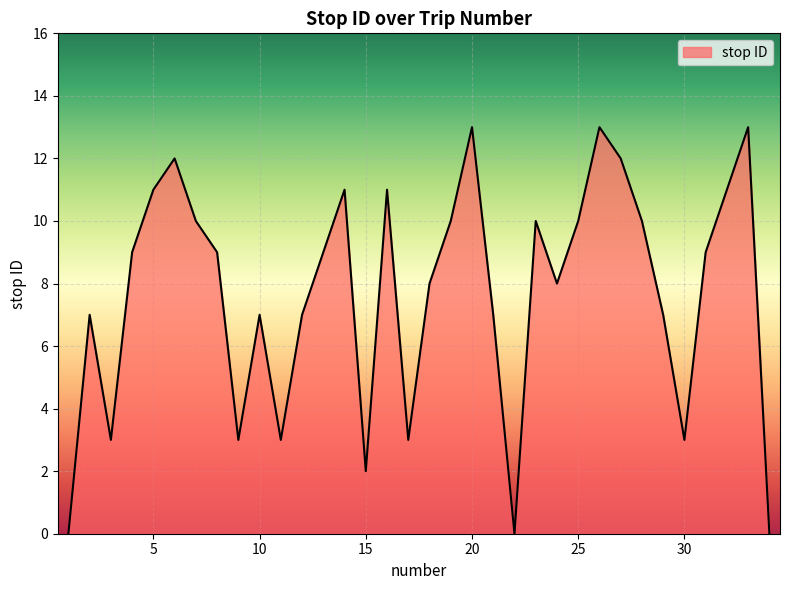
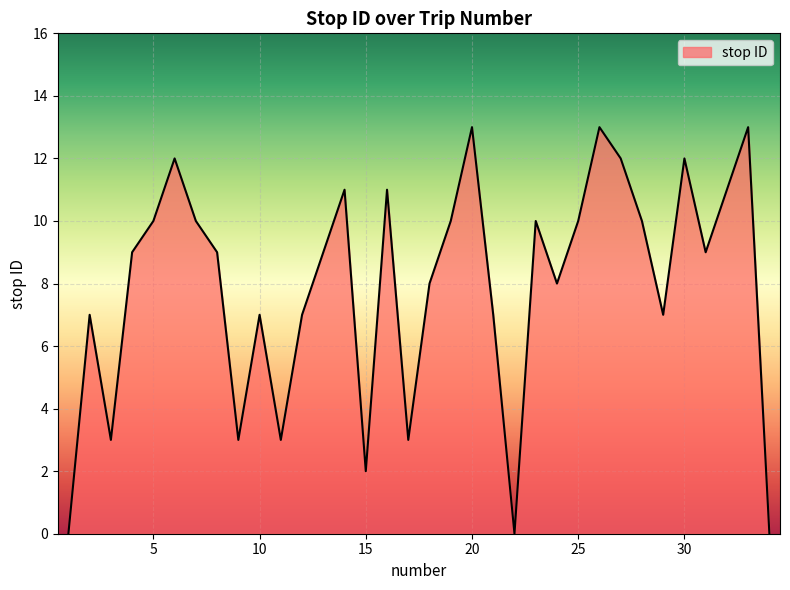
5: 11 -> 10
30: 3 -> 12
